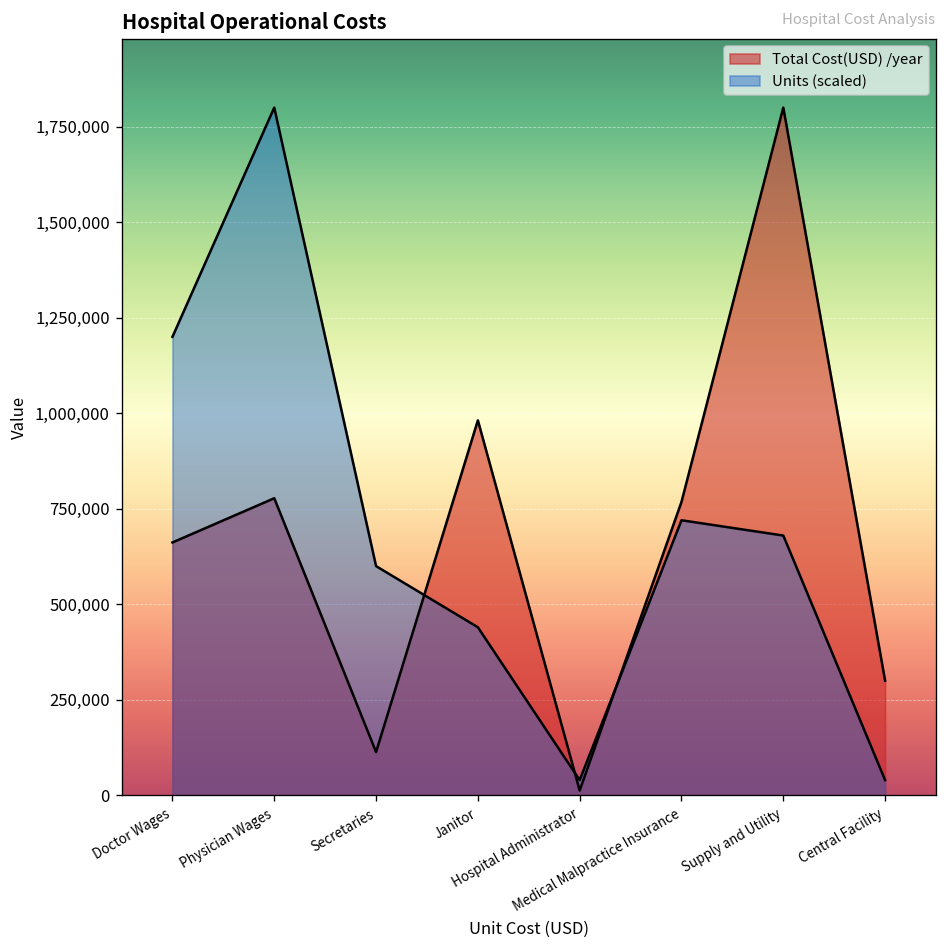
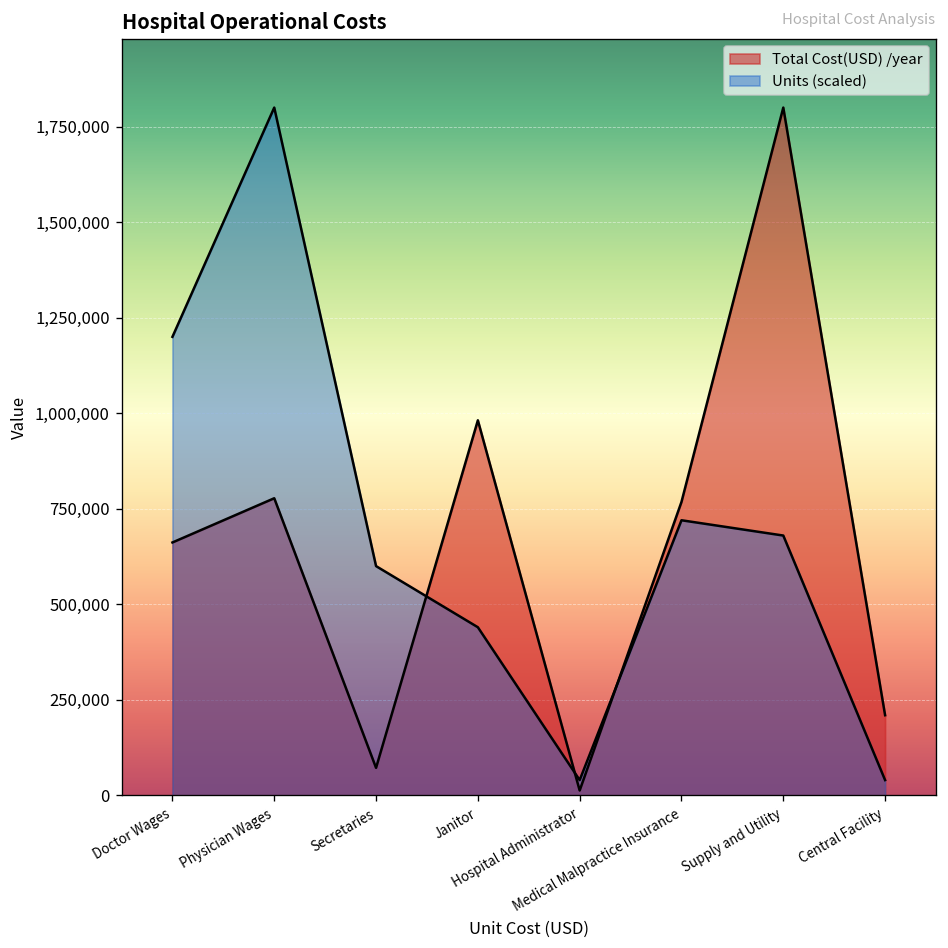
Total Cost(USD) /year, Secretaries: 110,000 -> 70,000
Total Cost(USD) /year, Central Facility: 300,000 -> 210,000
